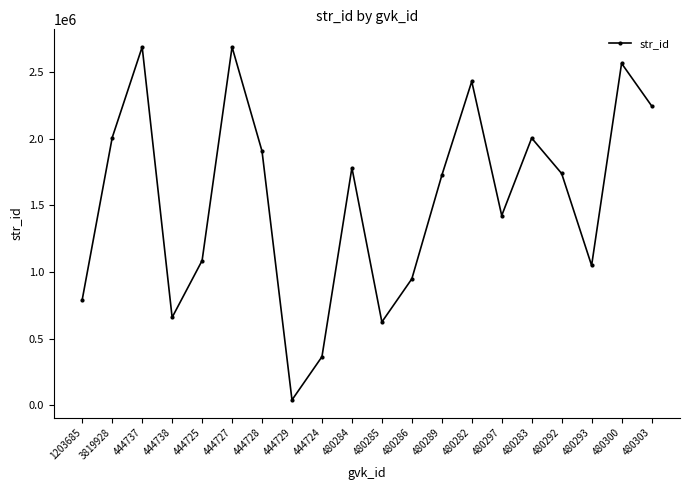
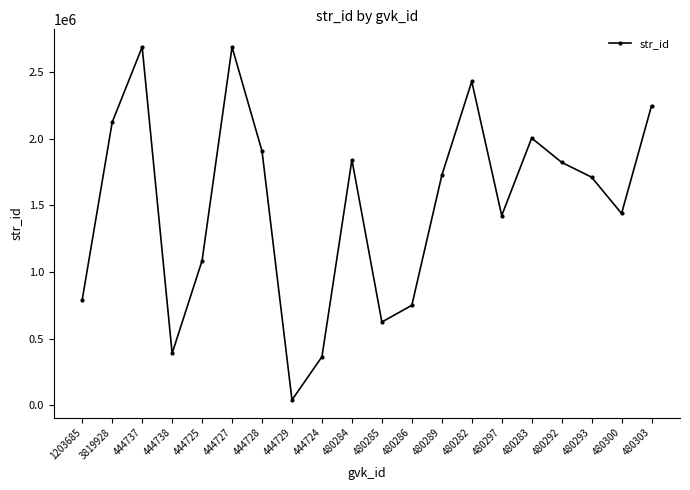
3819928: 2010000 -> 2120000
444738: 660000 -> 390000
480284: 1780000 -> 1840000
480286: 950000 -> 750000
480292: 1740000 -> 1820000
480293: 1050000 -> 1710000
480300: 2570000 -> 1440000
